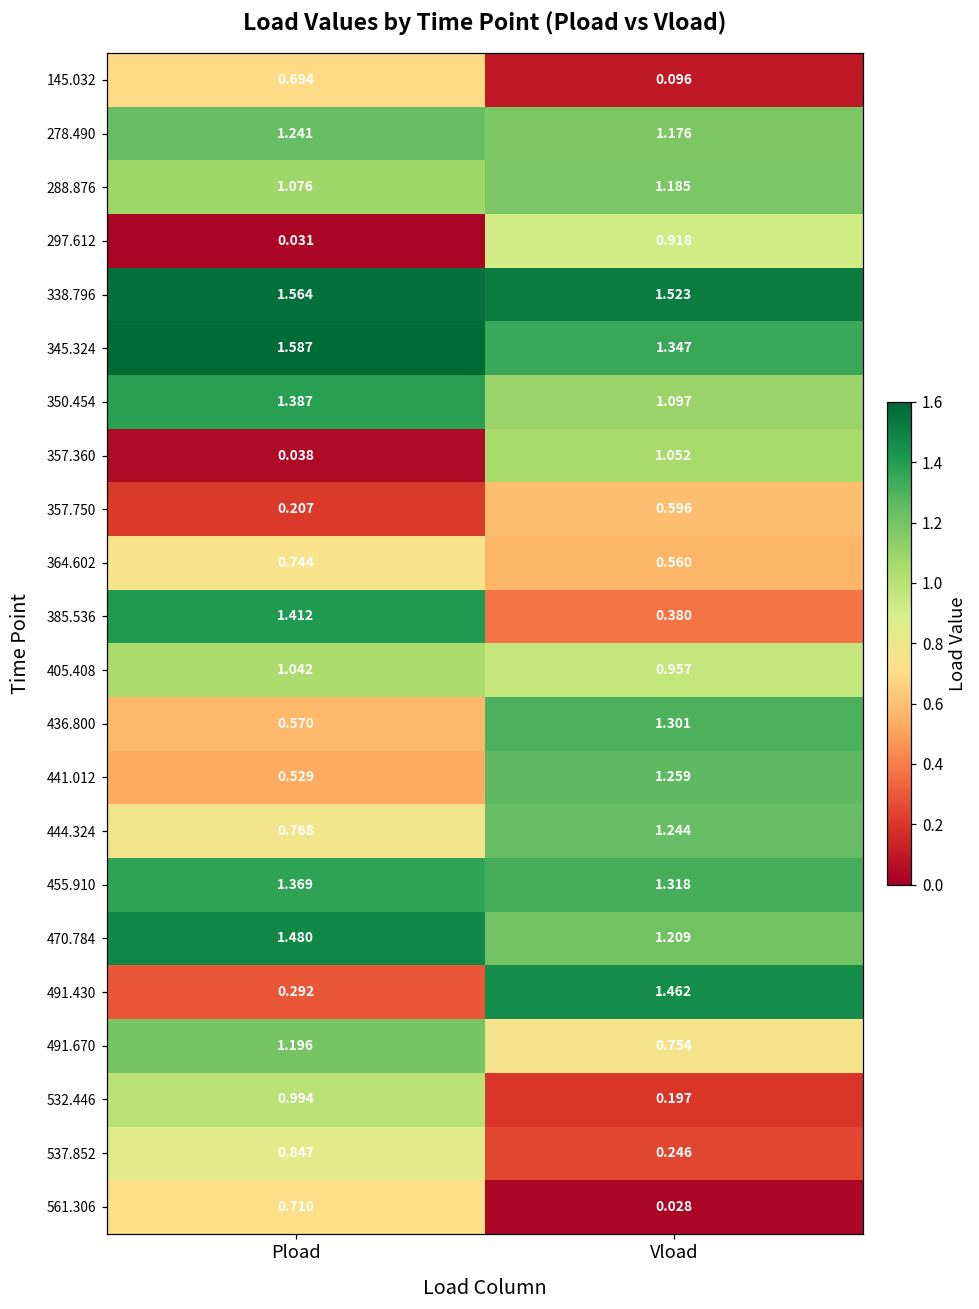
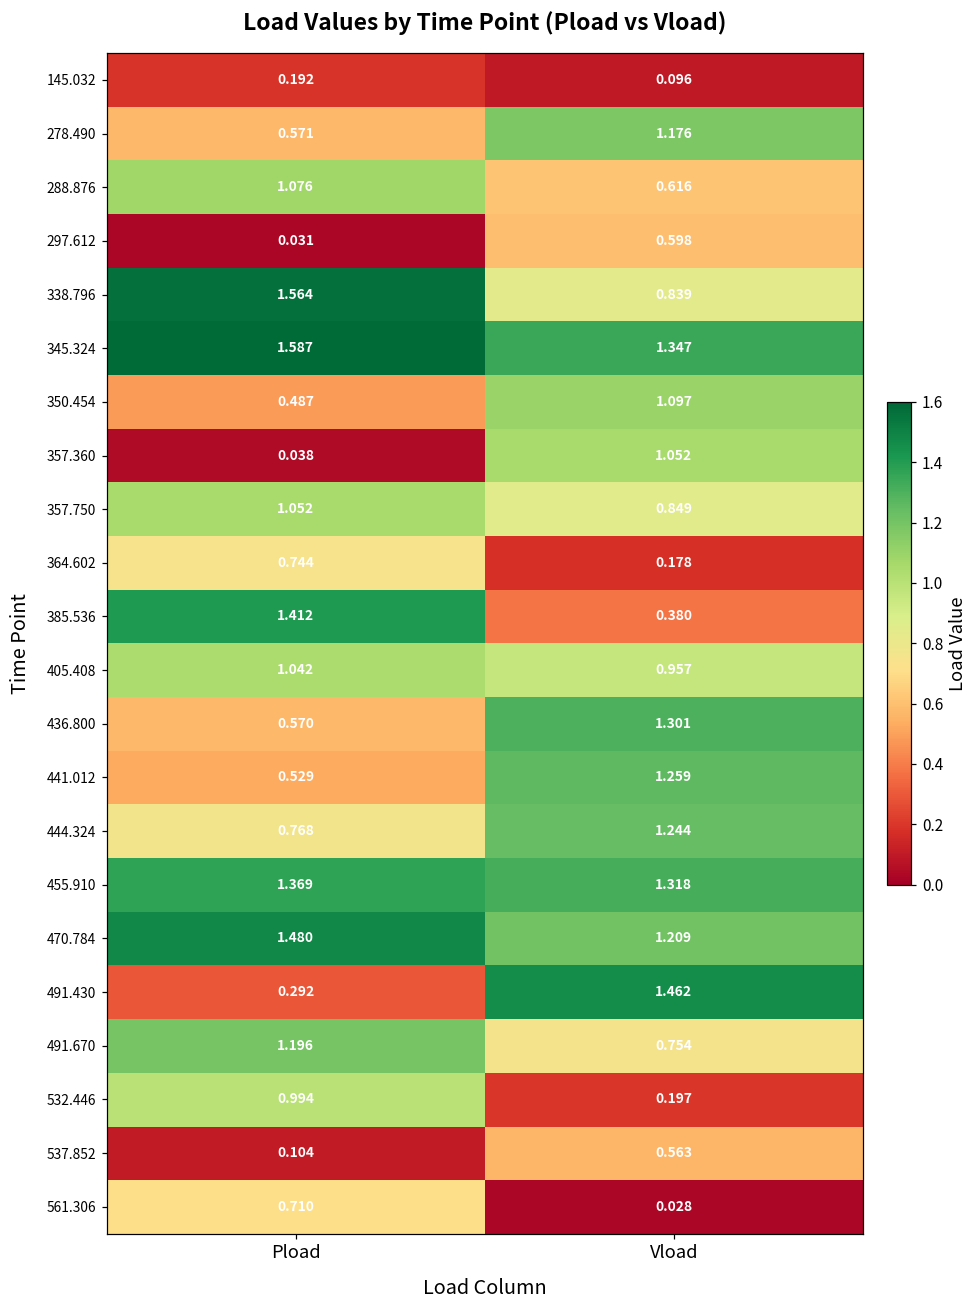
145.032, Pload: 0.694 -> 0.192
278.490, Pload: 1.241 -> 0.571
288.876, Vload: 1.185 -> 0.616
297.612, Vload: 0.918 -> 0.598
338.796, Vload: 1.523 -> 0.839
350.454, Pload: 1.387 -> 0.487
357.750, Pload: 0.207 -> 1.052
357.750, Vload: 0.596 -> 0.849
364.602, Vload: 0.560 -> 0.178
537.852, Pload: 0.847 -> 0.104
537.852, Vload: 0.246 -> 0.563
